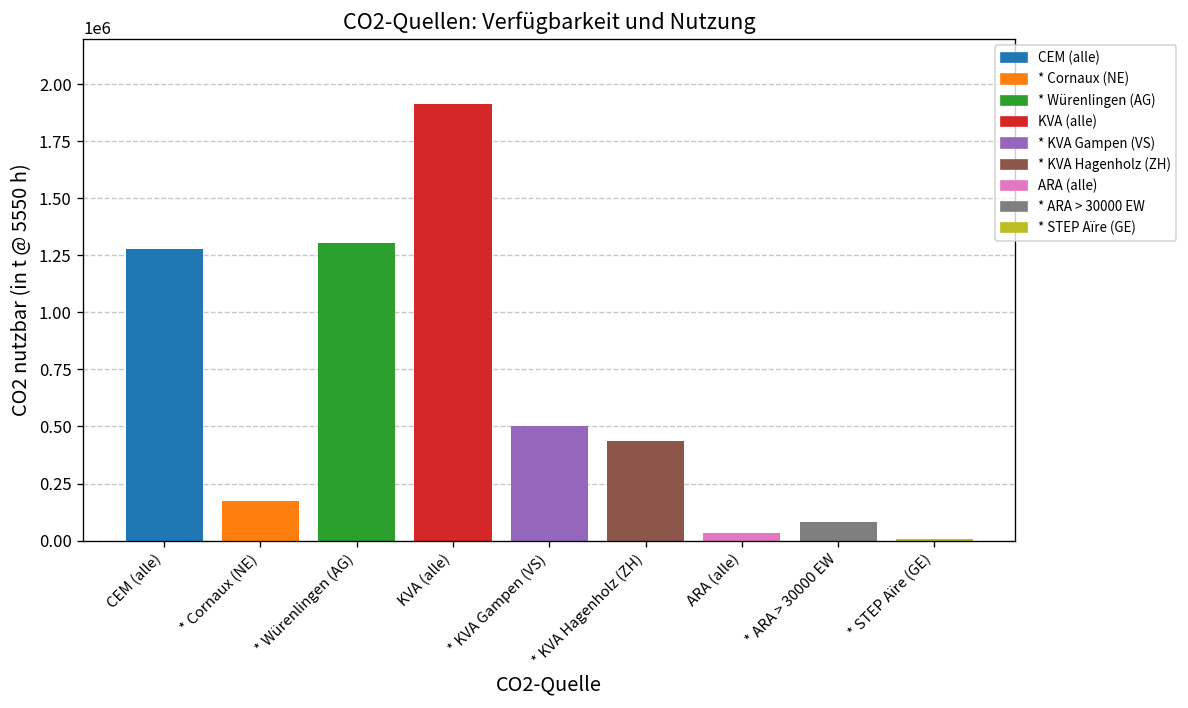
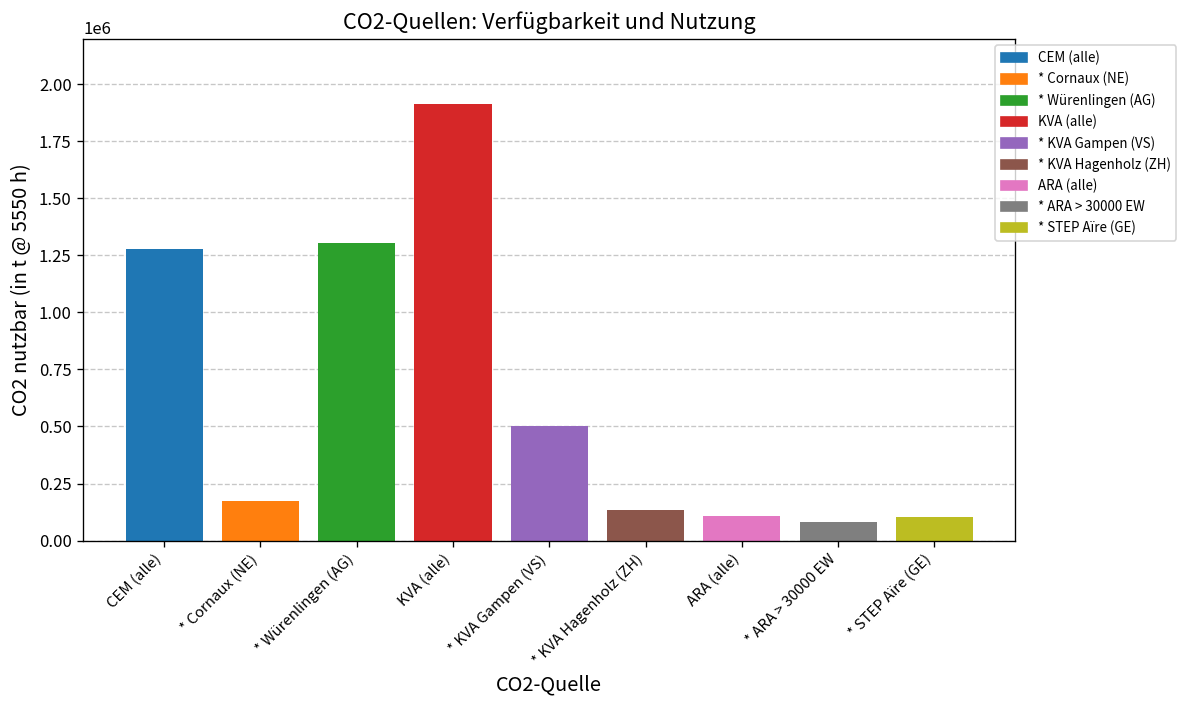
* KVA Hagenholz (ZH): 440000 -> 130000
ARA (alle): 30000 -> 110000
* STEP Aïre (GE): 0 -> 100000
